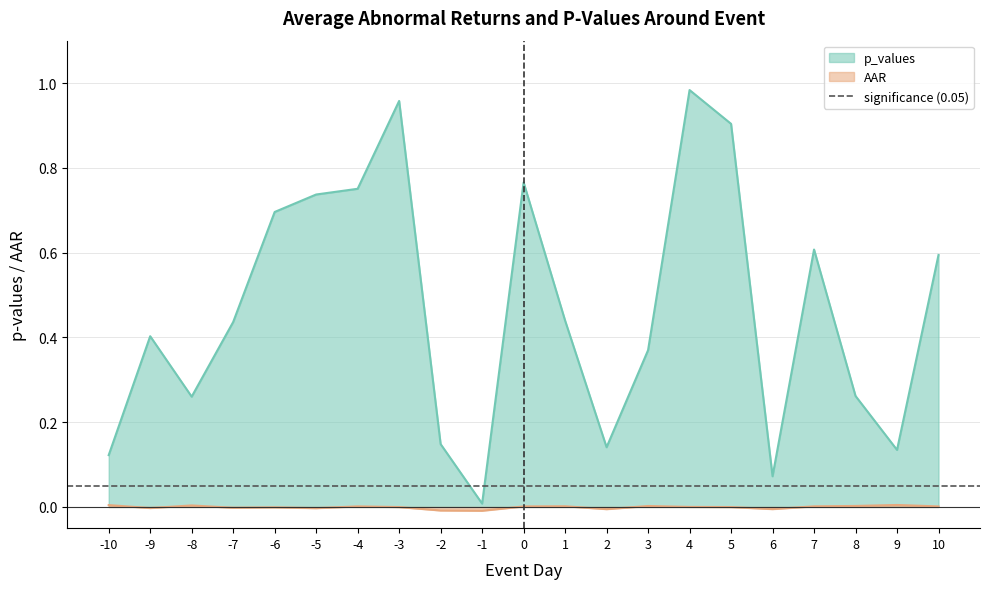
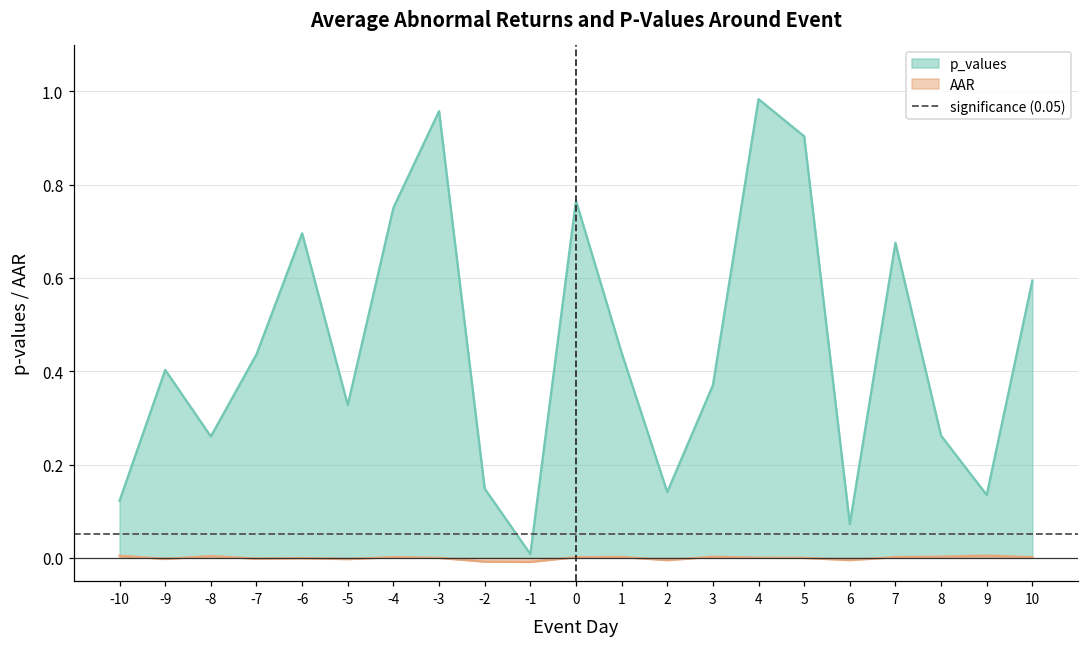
p_values, -5: 0.74 -> 0.33
p_values, 7: 0.61 -> 0.68
